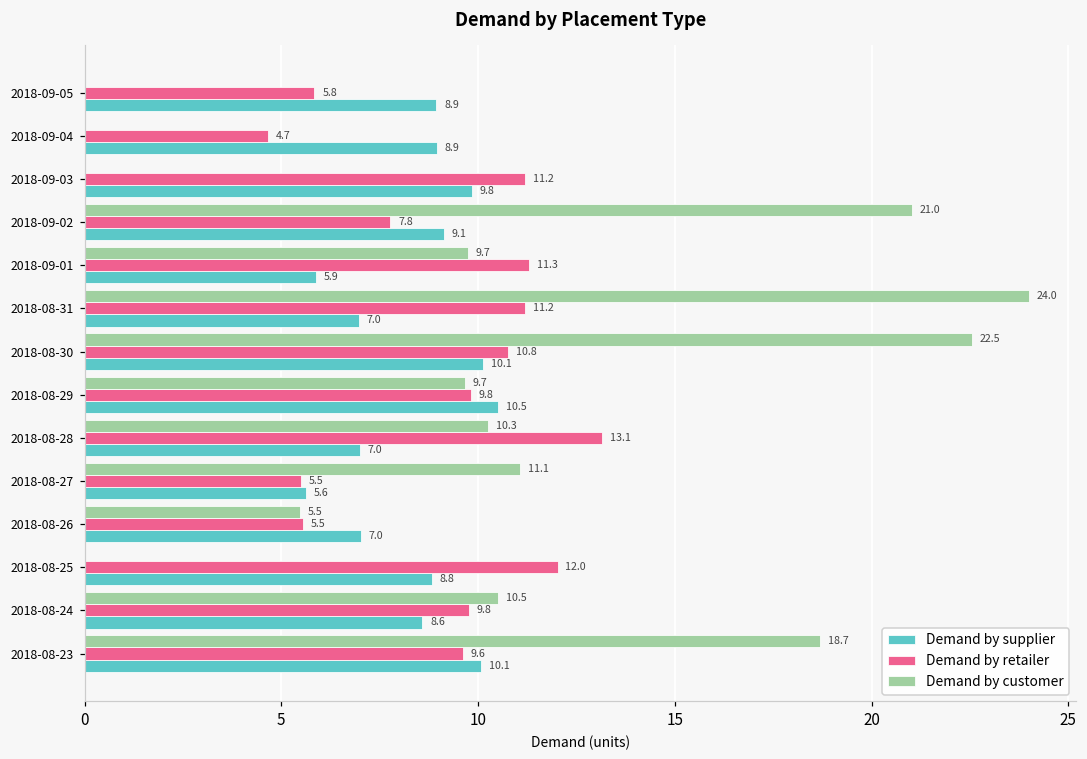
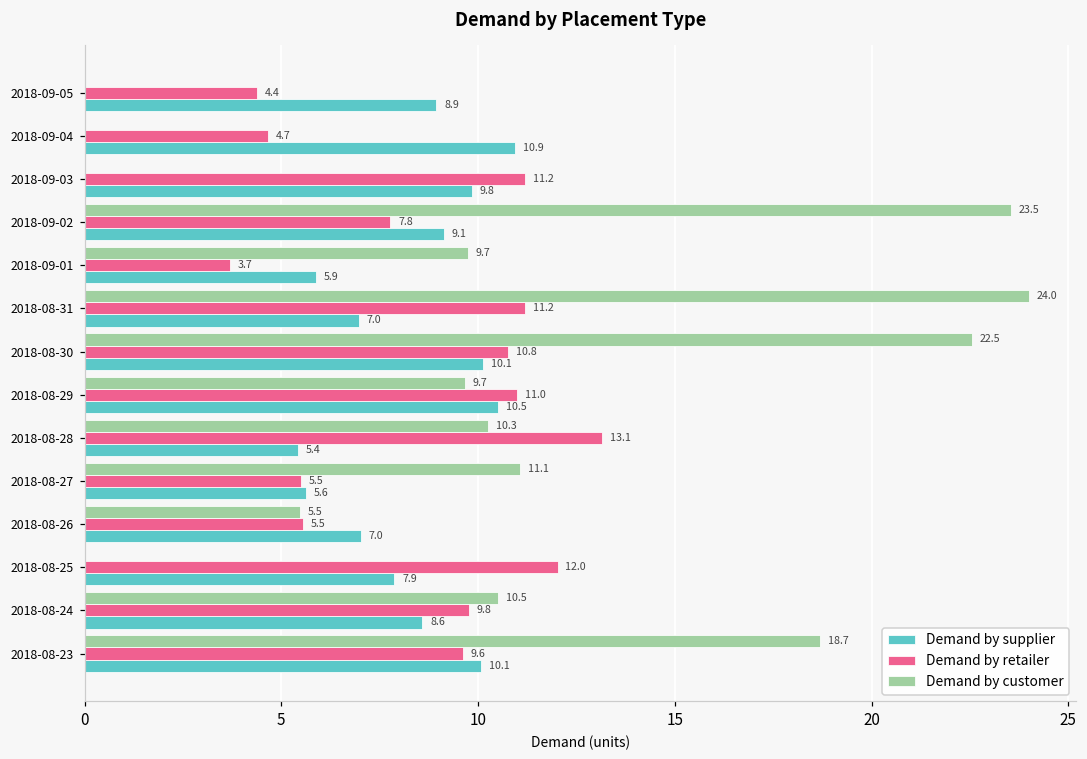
Demand by retailer, 2018-09-05: 5.8 -> 4.4
Demand by supplier, 2018-09-04: 8.9 -> 10.9
Demand by customer, 2018-09-02: 21.0 -> 23.5
Demand by retailer, 2018-09-01: 11.3 -> 3.7
Demand by retailer, 2018-08-29: 9.8 -> 11.0
Demand by supplier, 2018-08-28: 7.0 -> 5.4
Demand by supplier, 2018-08-25: 8.8 -> 7.9
